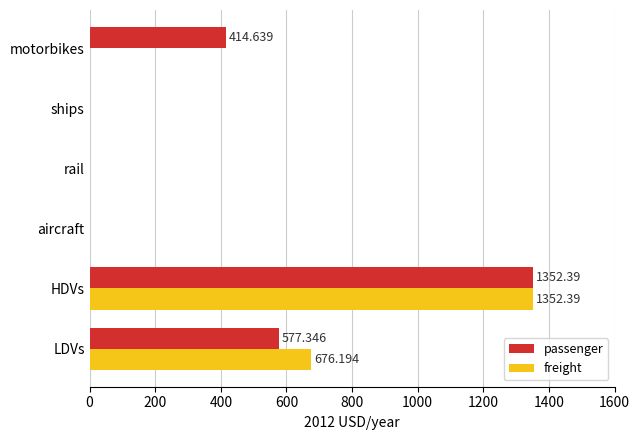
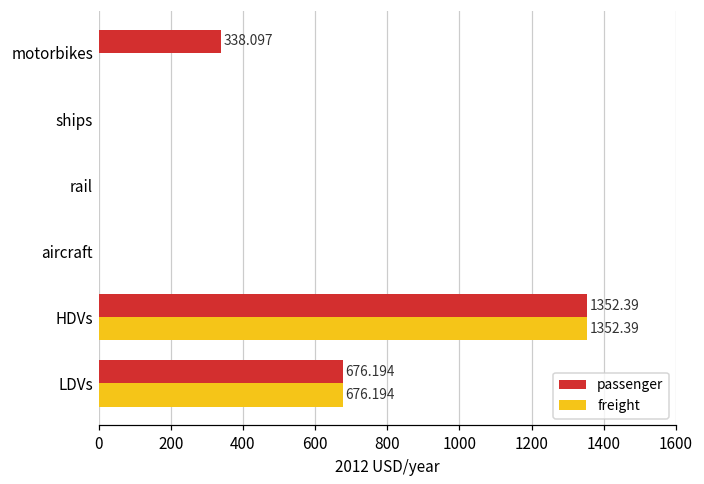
passenger, motorbikes: 414.639 -> 338.097
passenger, LDVs: 577.346 -> 676.194
